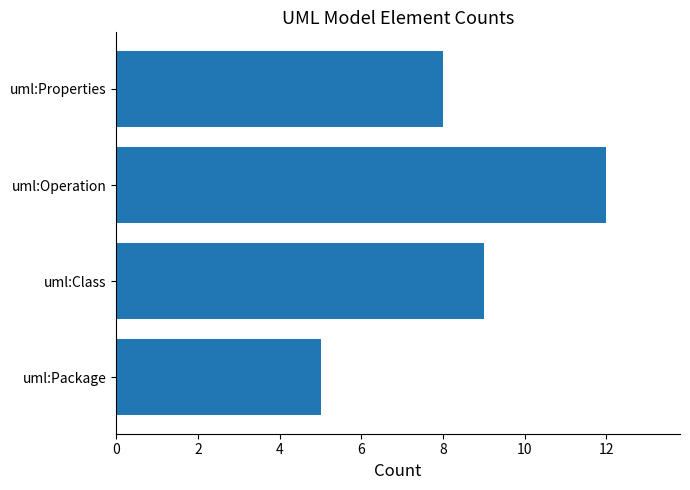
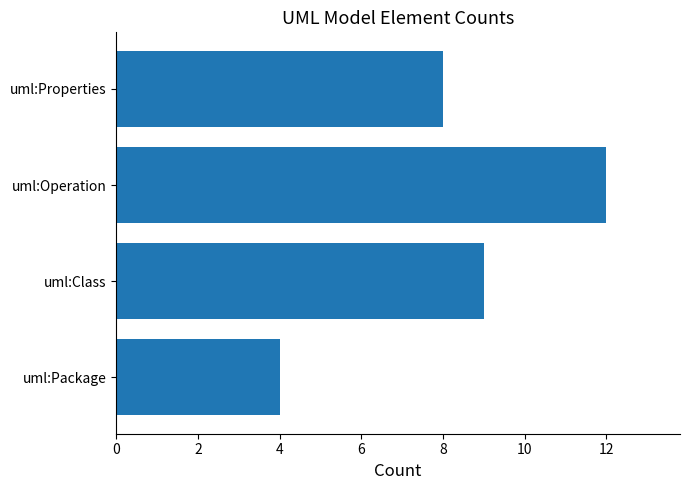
uml:Package: 5 -> 4
